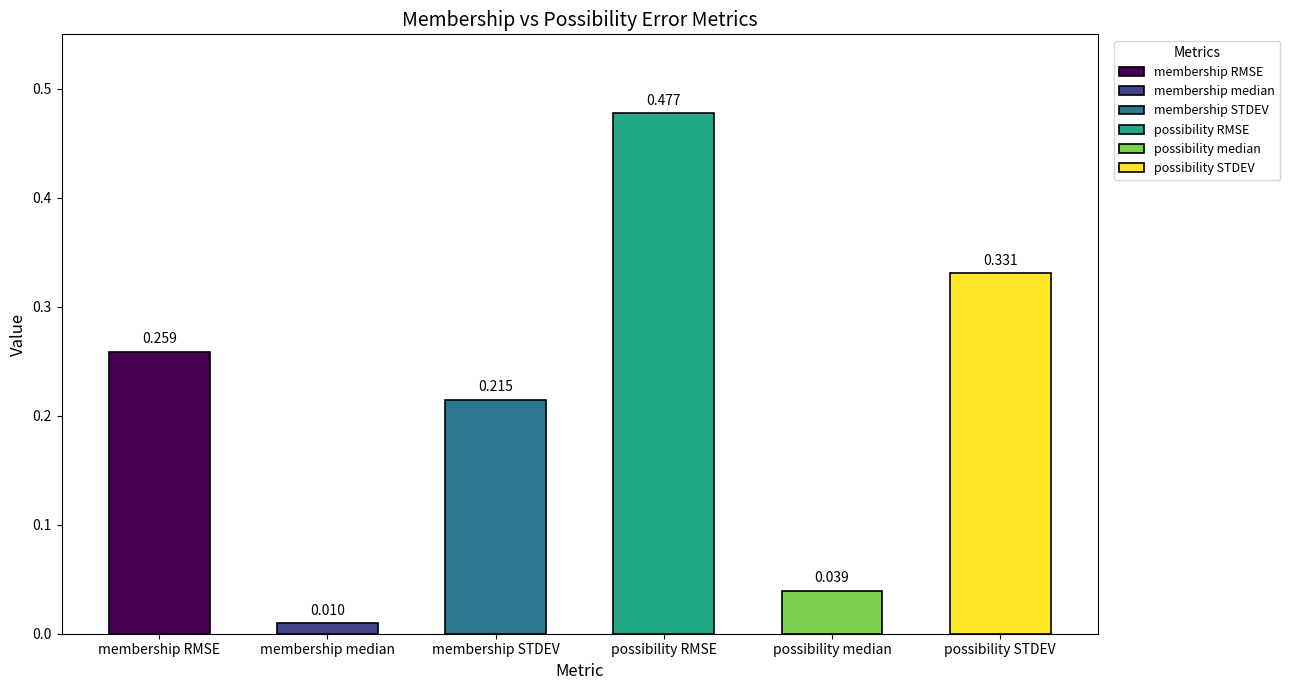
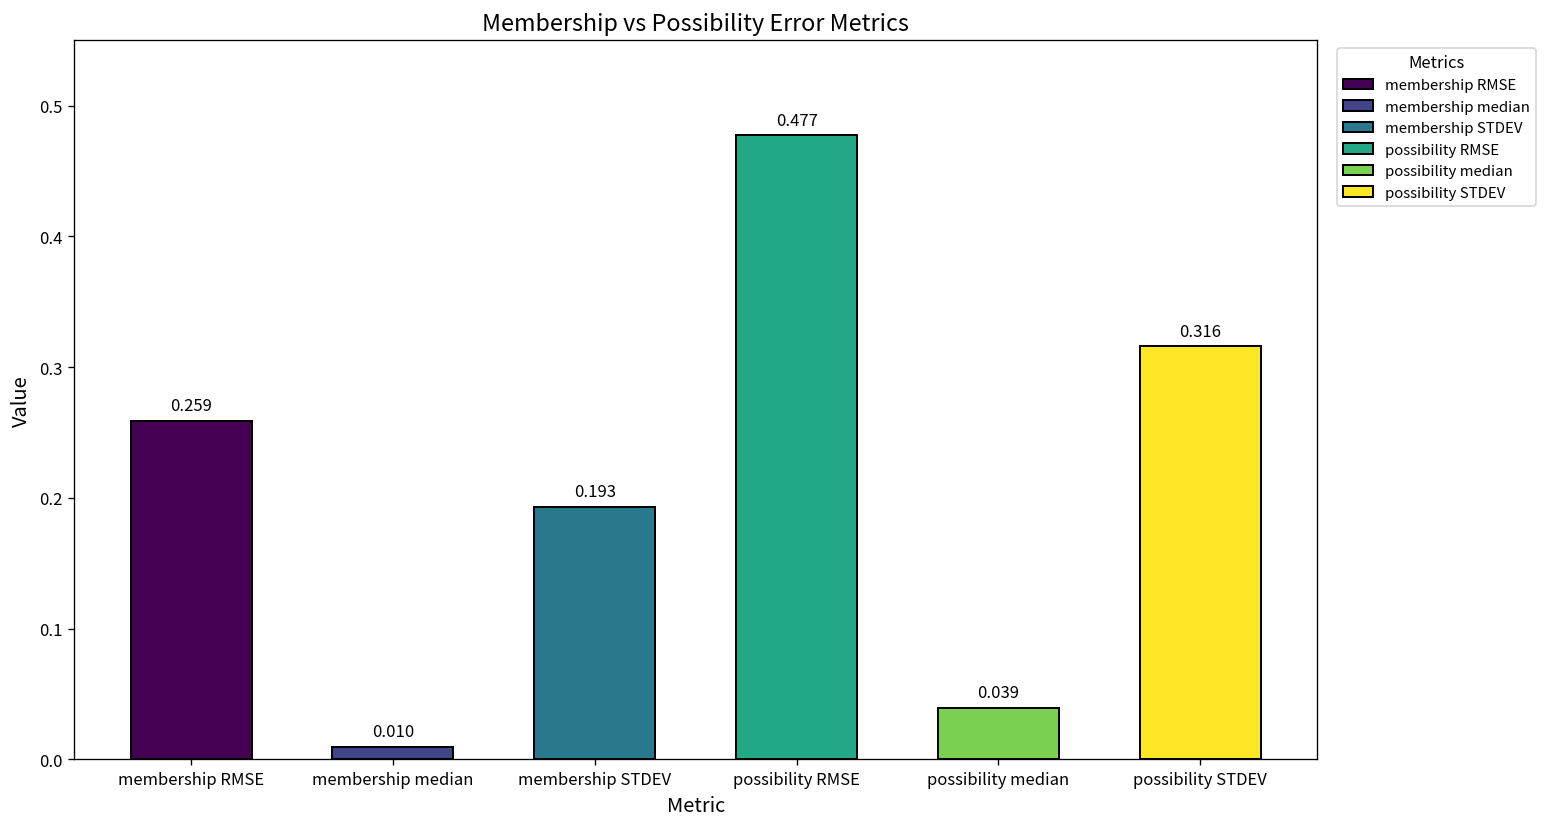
membership STDEV: 0.215 -> 0.193
possibility STDEV: 0.331 -> 0.316
